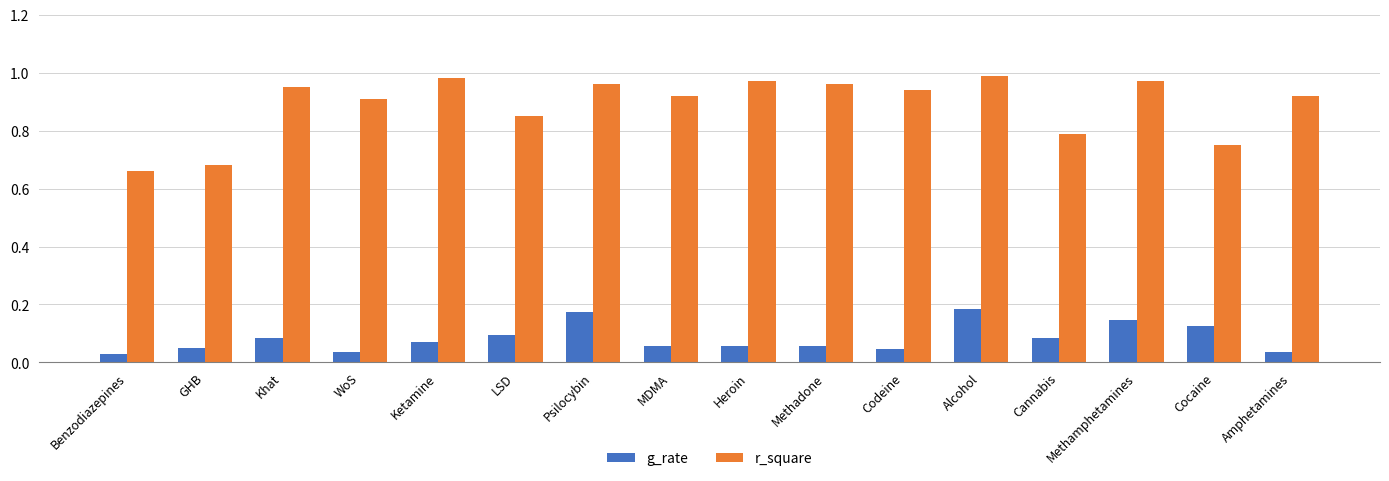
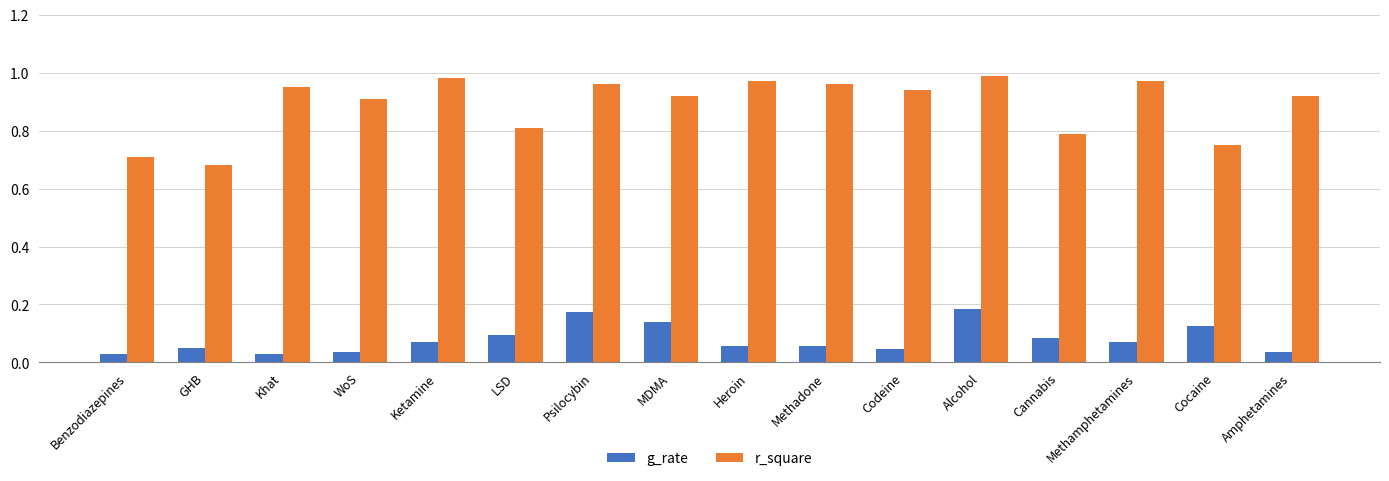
r_square, Benzodiazepines: 0.66 -> 0.71
g_rate, Khat: 0.08 -> 0.03
r_square, LSD: 0.85 -> 0.81
g_rate, MDMA: 0.06 -> 0.14
g_rate, Methamphetamines: 0.15 -> 0.07
